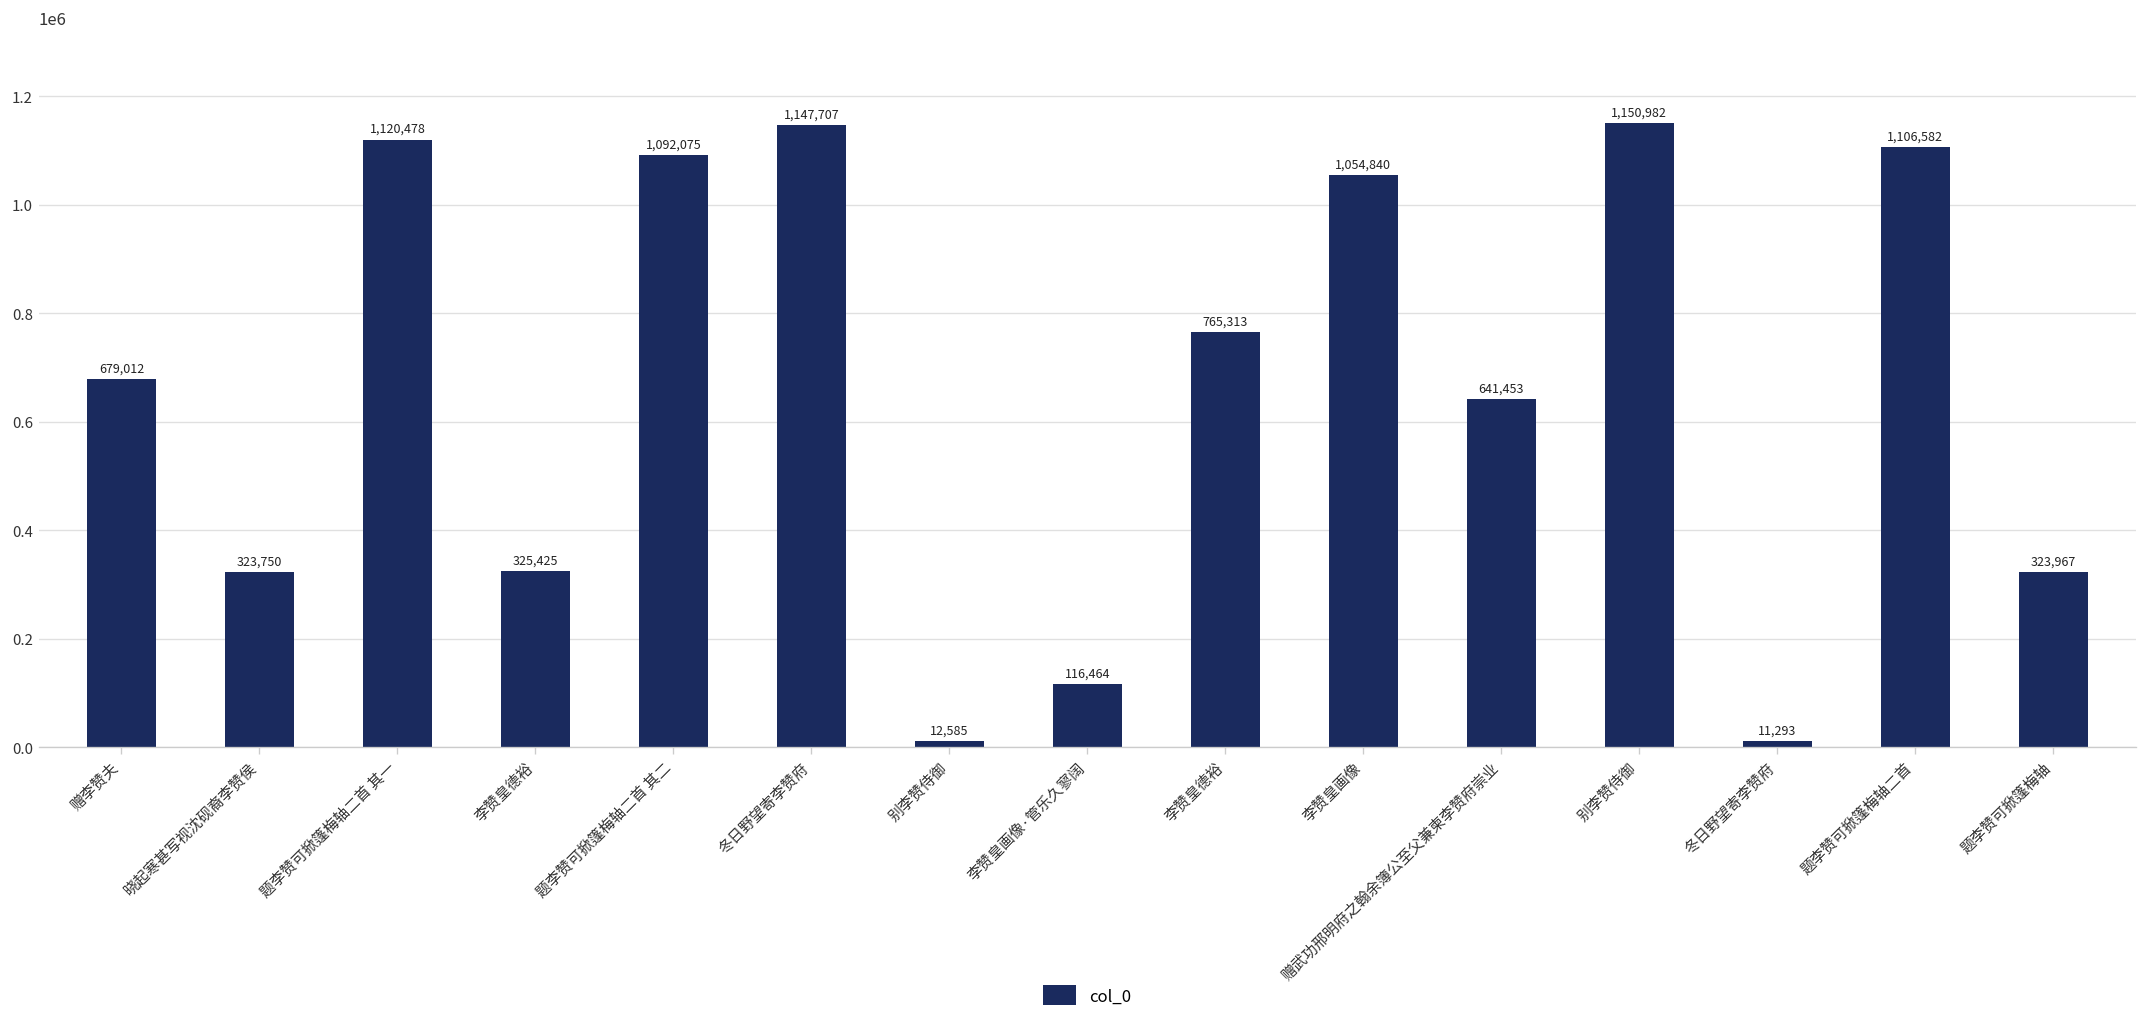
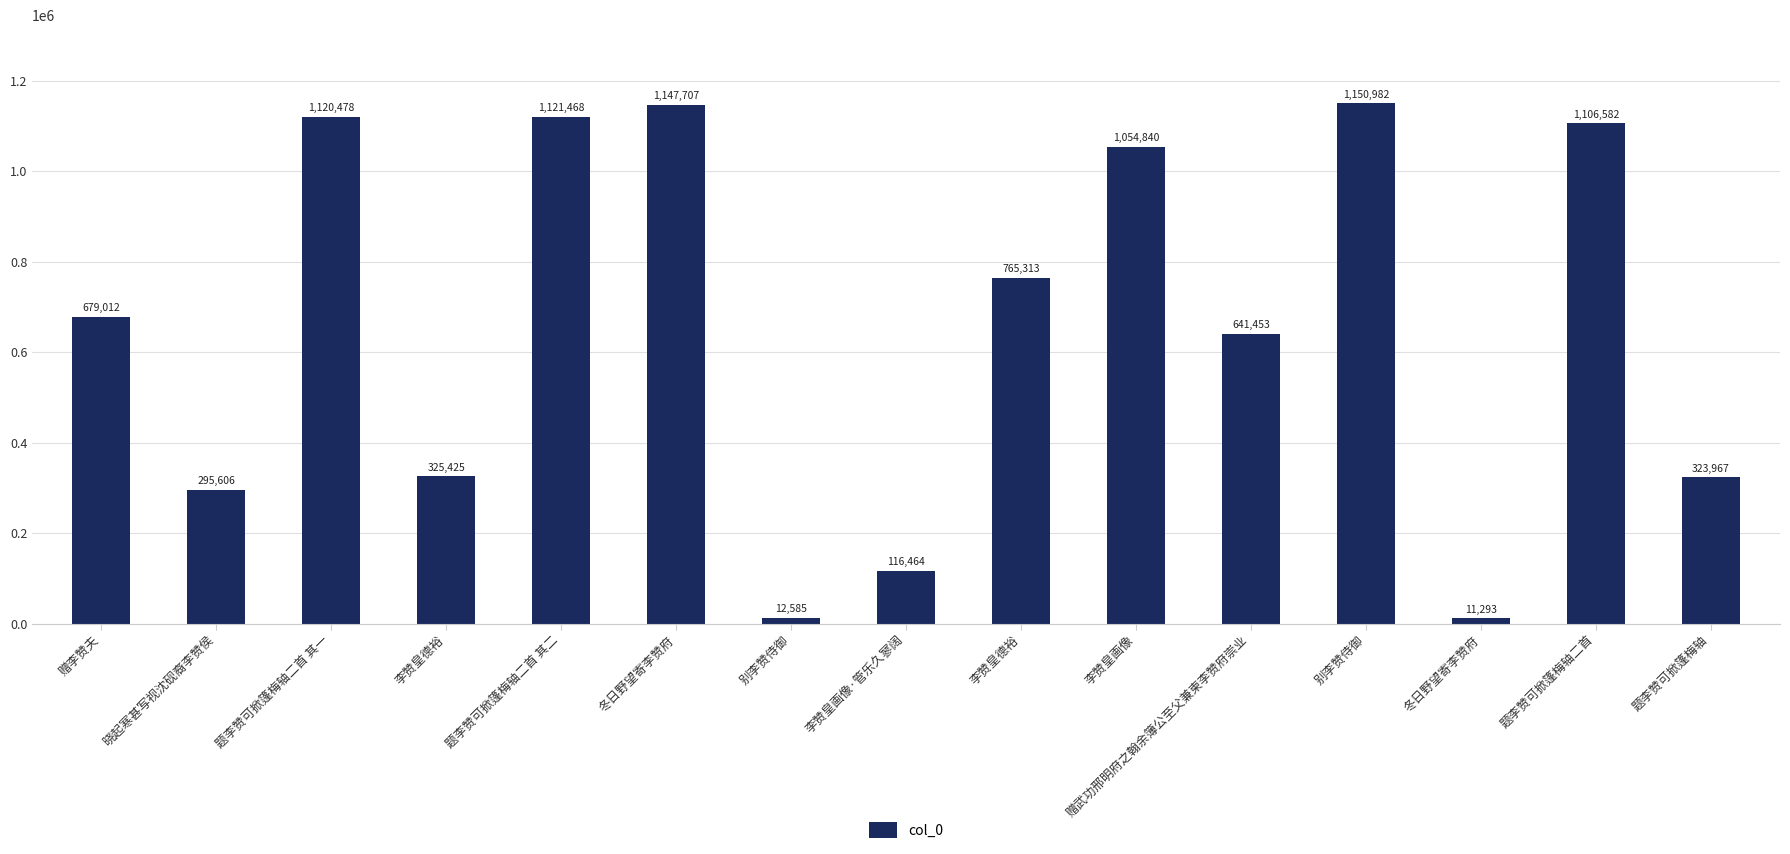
晓起寒甚写视沈砚裔李赞侯: 323,750 -> 295,606
题李赞可掀篷梅轴二首 其二: 1,092,075 -> 1,121,468
